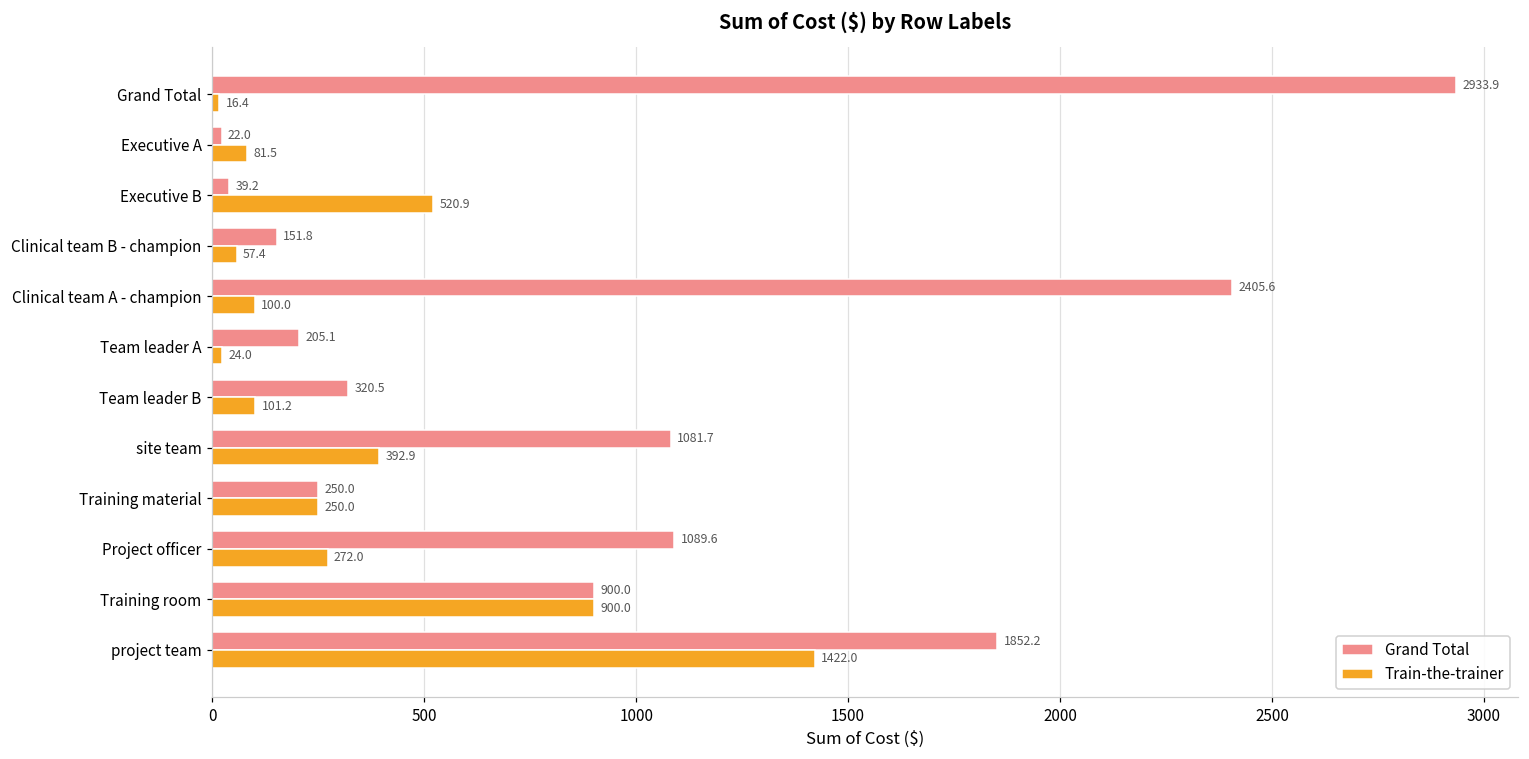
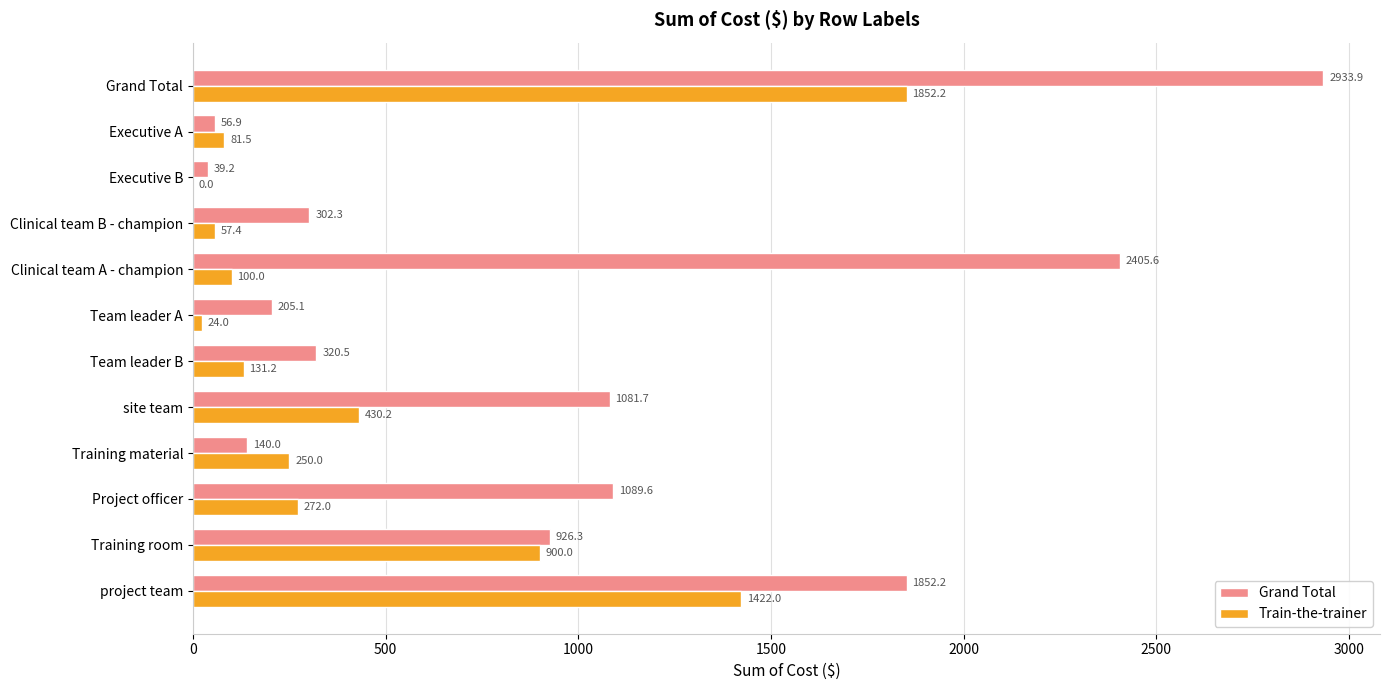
Train-the-trainer, Grand Total: 16.4 -> 1852.2
Grand Total, Executive A: 22.0 -> 56.9
Train-the-trainer, Executive B: 520.9 -> 0.0
Grand Total, Clinical team B - champion: 151.8 -> 302.3
Train-the-trainer, Team leader B: 101.2 -> 131.2
Train-the-trainer, site team: 392.9 -> 430.2
Grand Total, Training material: 250.0 -> 140.0
Grand Total, Training room: 900.0 -> 926.3
